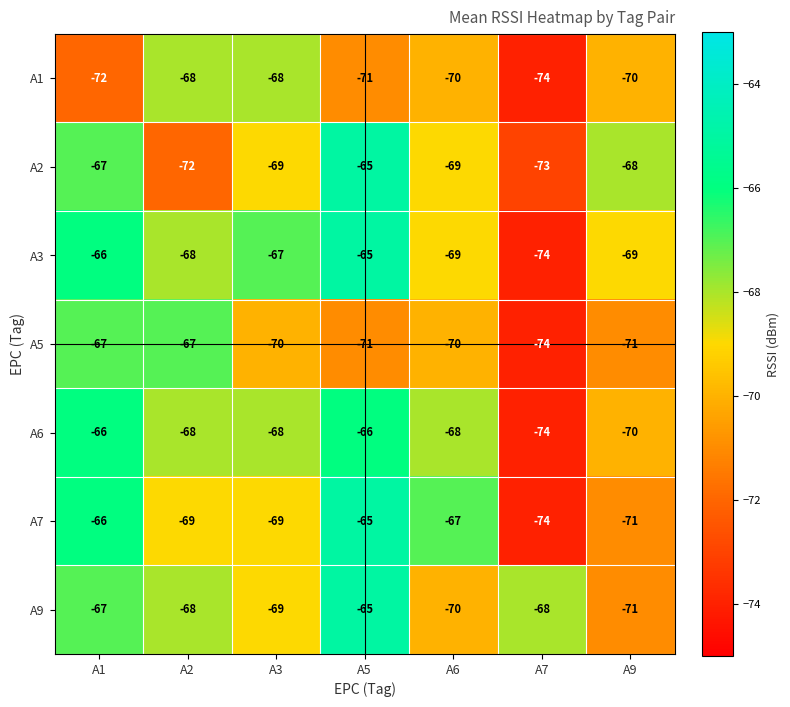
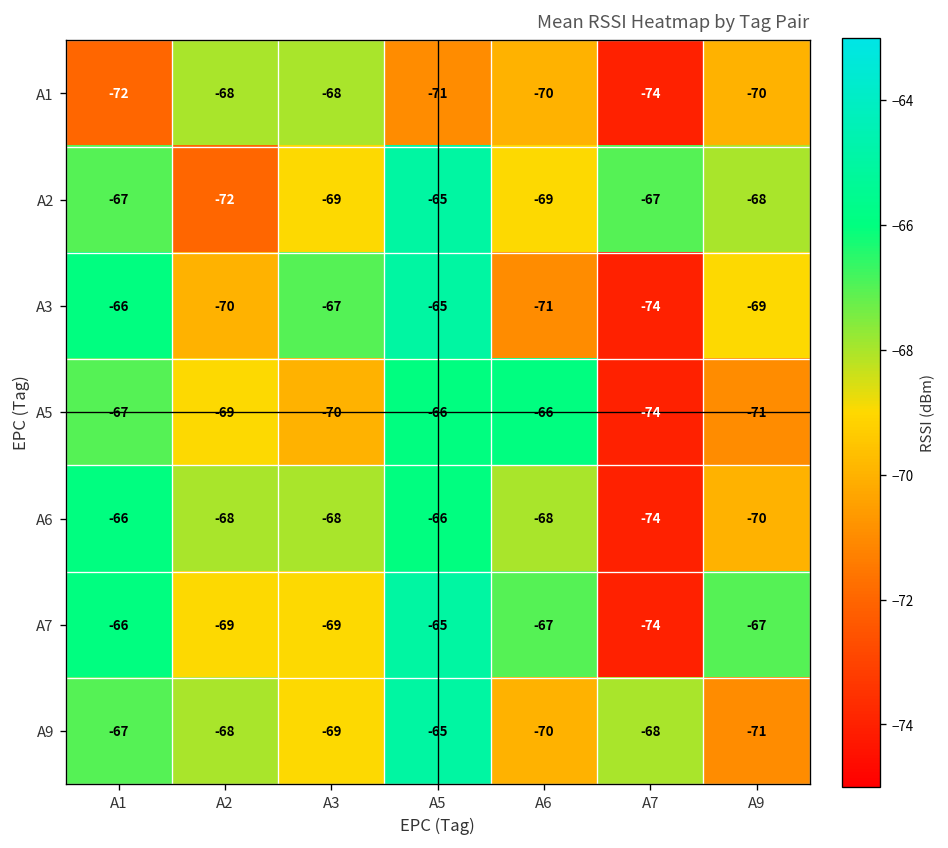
A2, A7: -73 -> -67
A3, A2: -68 -> -70
A3, A6: -69 -> -71
A5, A2: -67 -> -69
A5, A5: -71 -> -66
A5, A6: -70 -> -66
A7, A9: -71 -> -67
